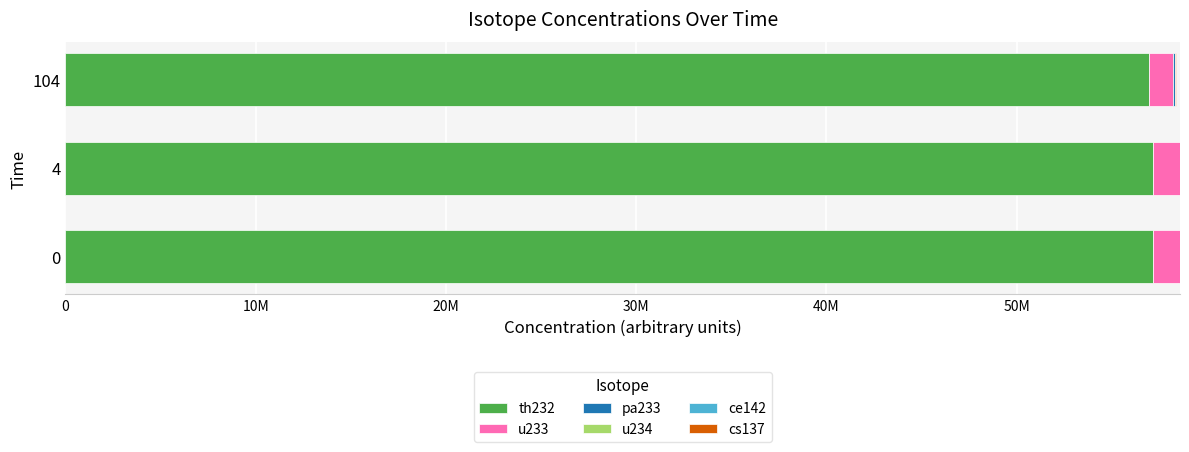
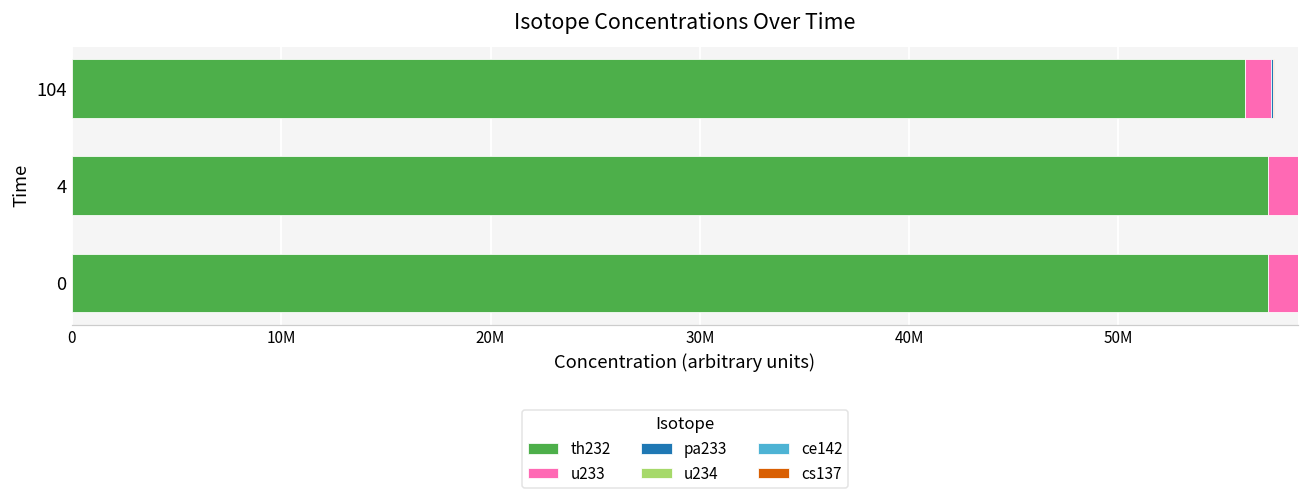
th232, 104: 57000000 -> 56000000
